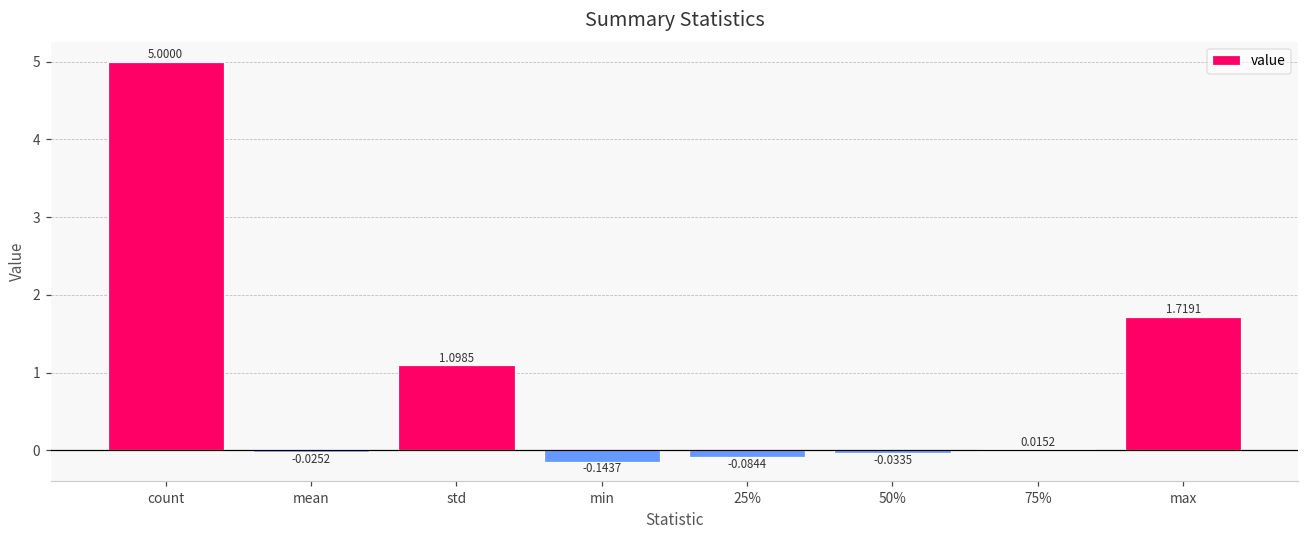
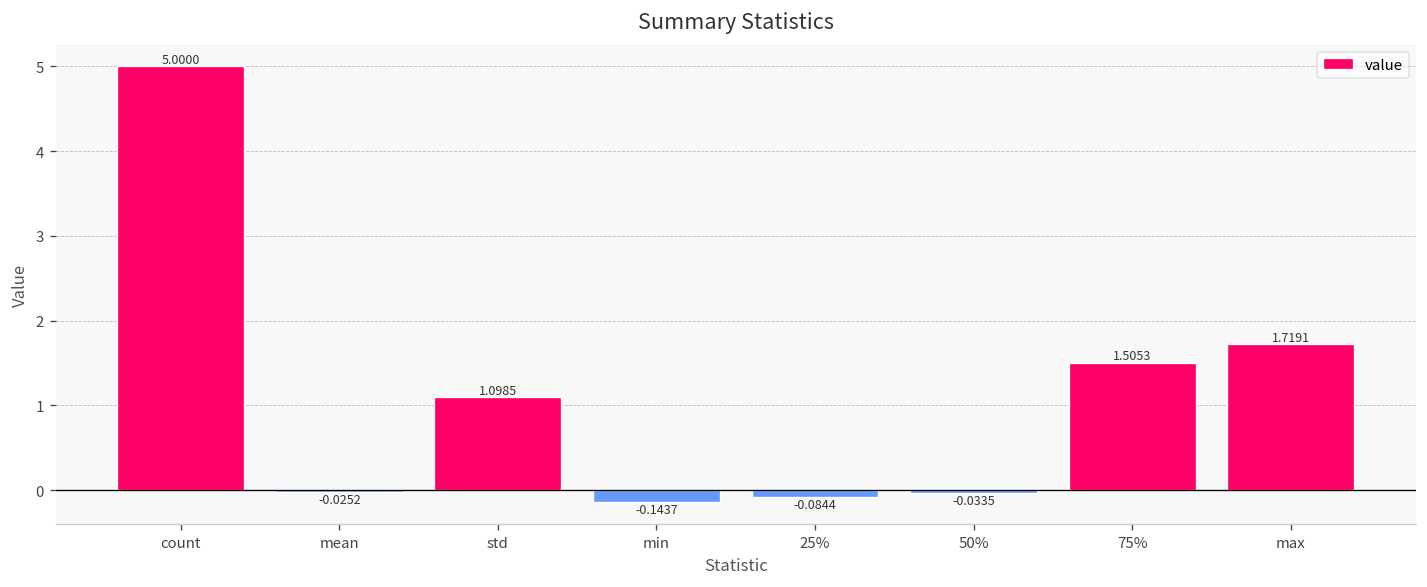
75%: 0.0152 -> 1.5053
